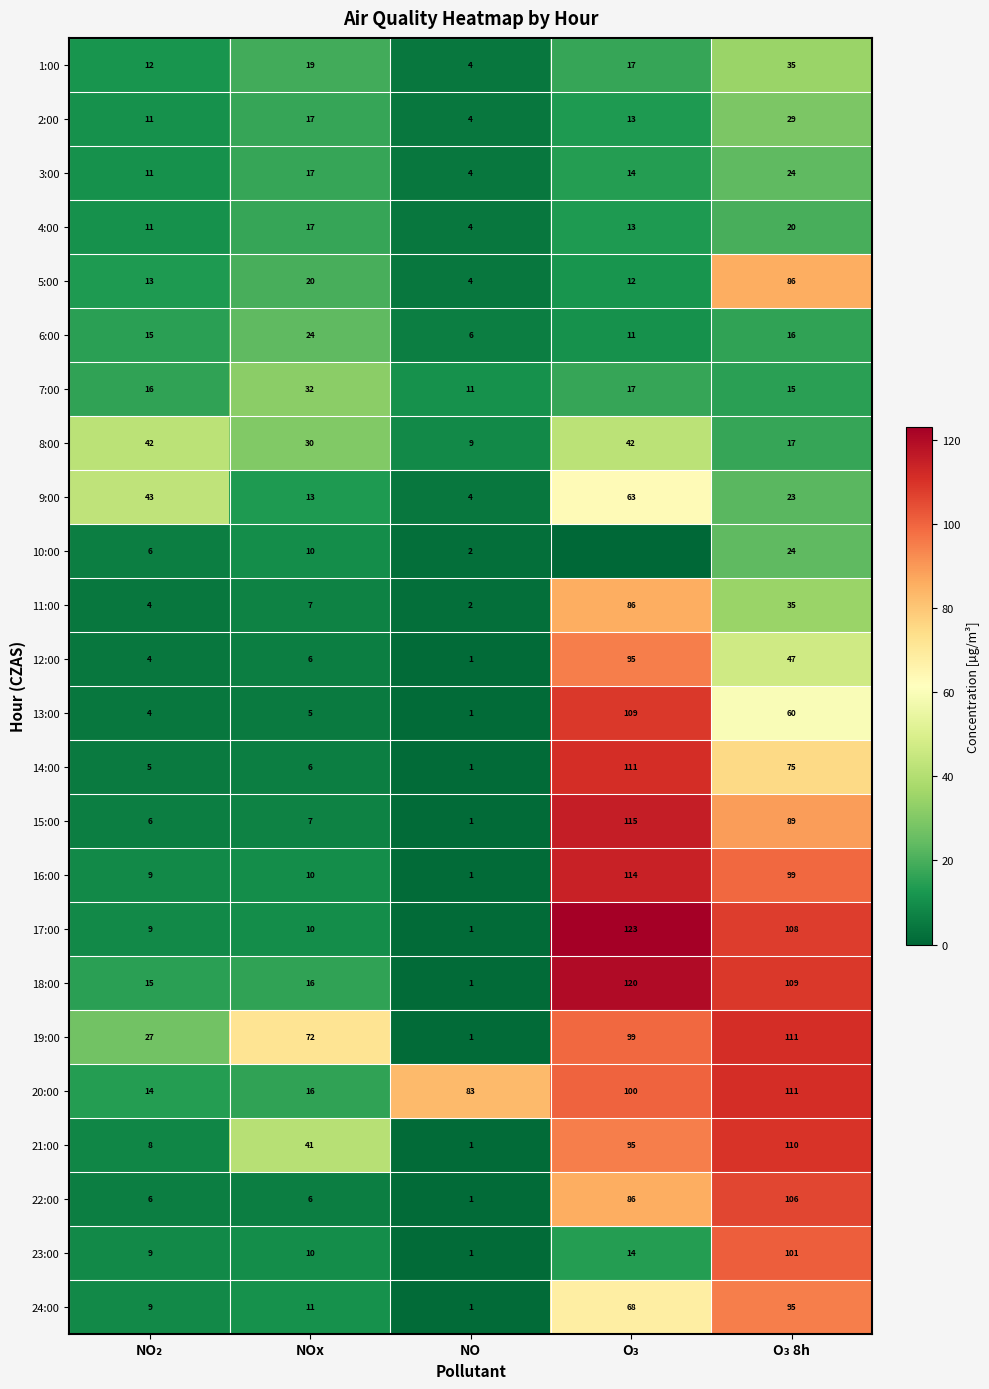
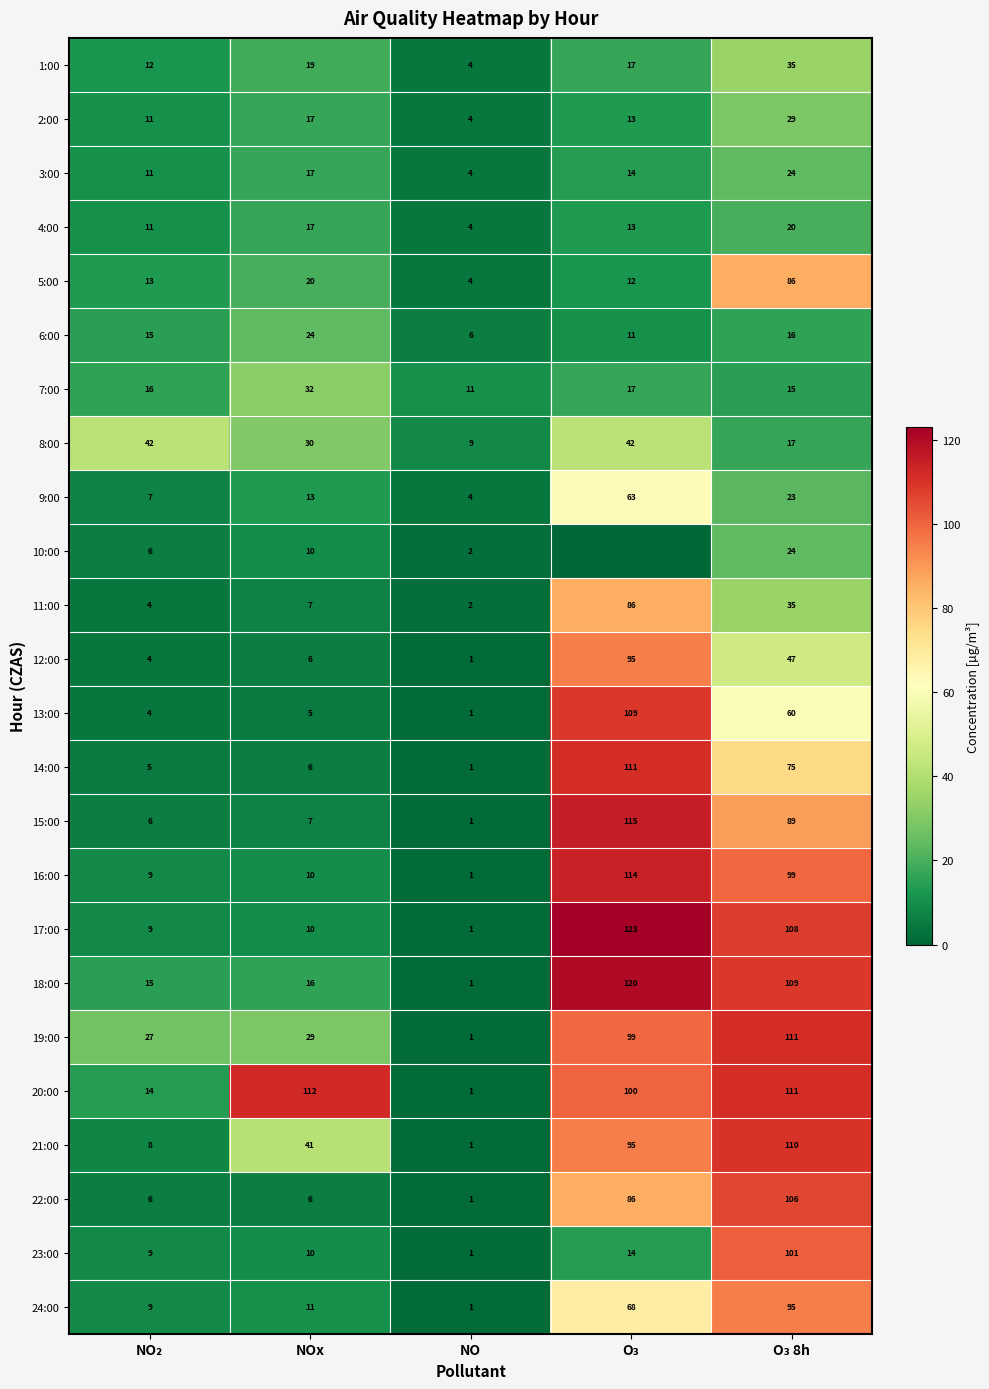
9:00, NO₂: 43 -> 7
19:00, NOx: 72 -> 29
20:00, NOx: 16 -> 112
20:00, NO: 83 -> 1
